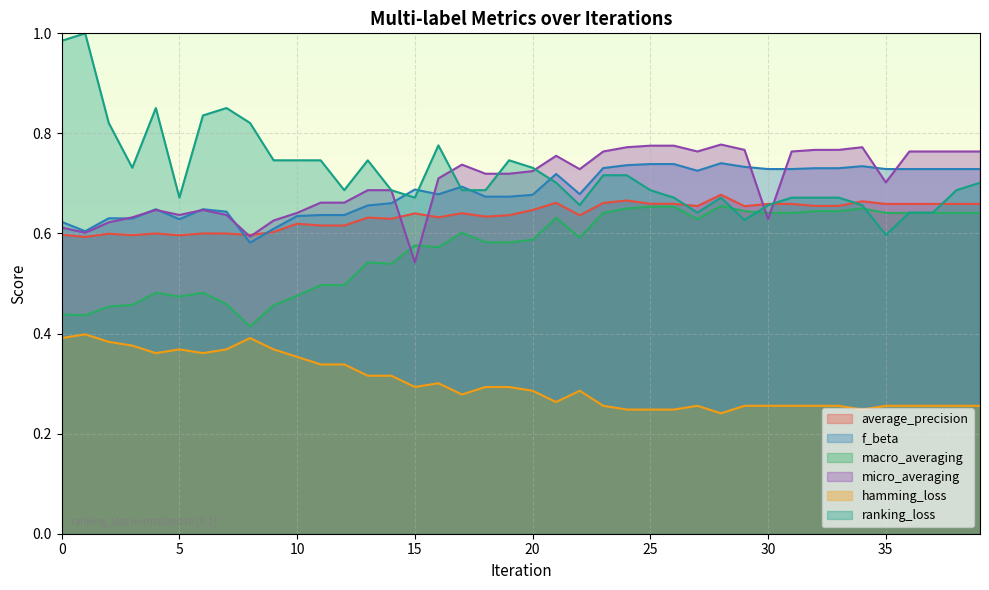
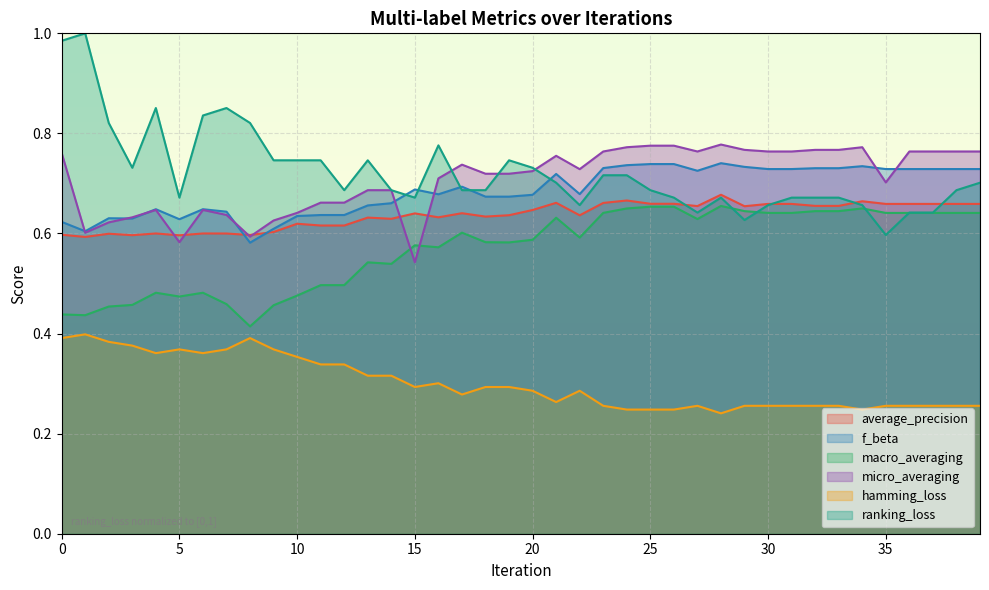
micro_averaging, 0: 0.61 -> 0.76
micro_averaging, 5: 0.64 -> 0.58
micro_averaging, 30: 0.63 -> 0.76
